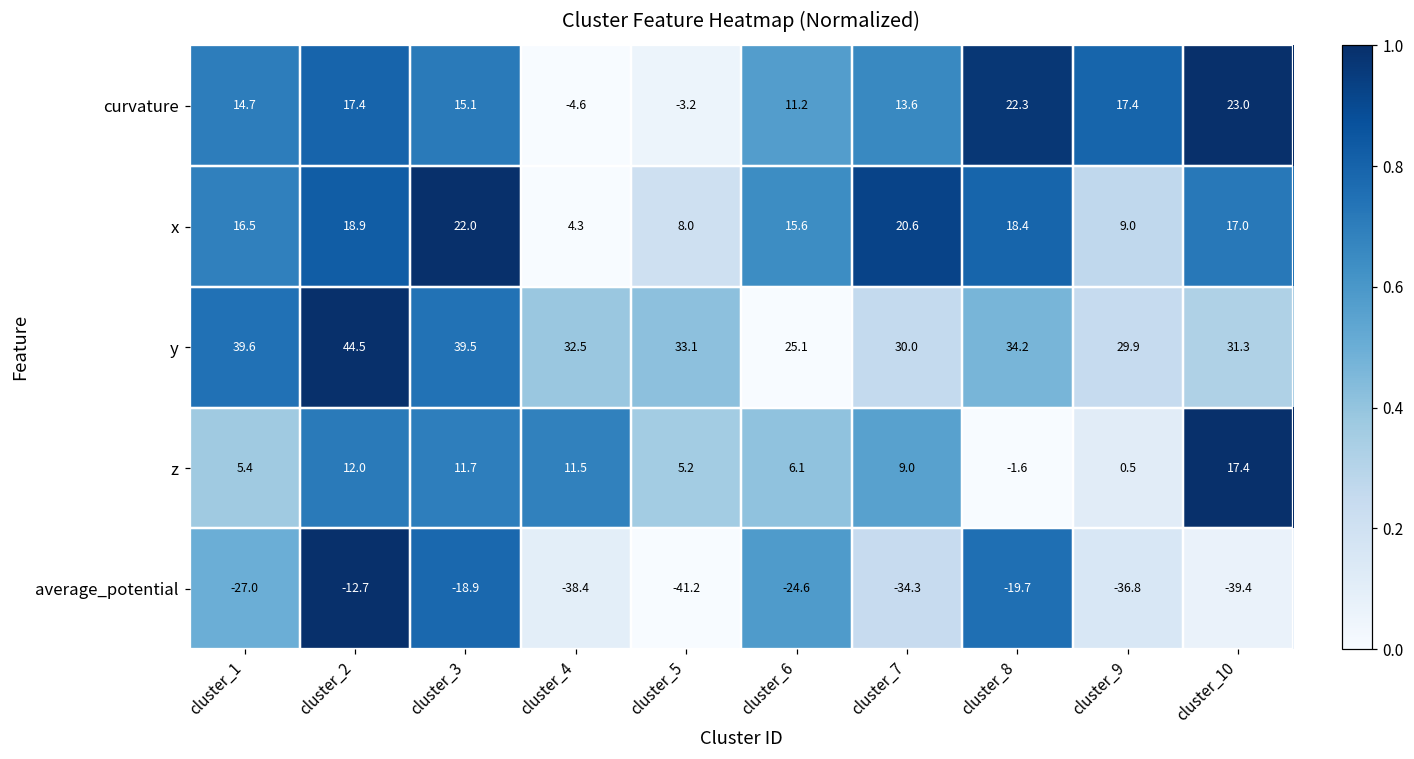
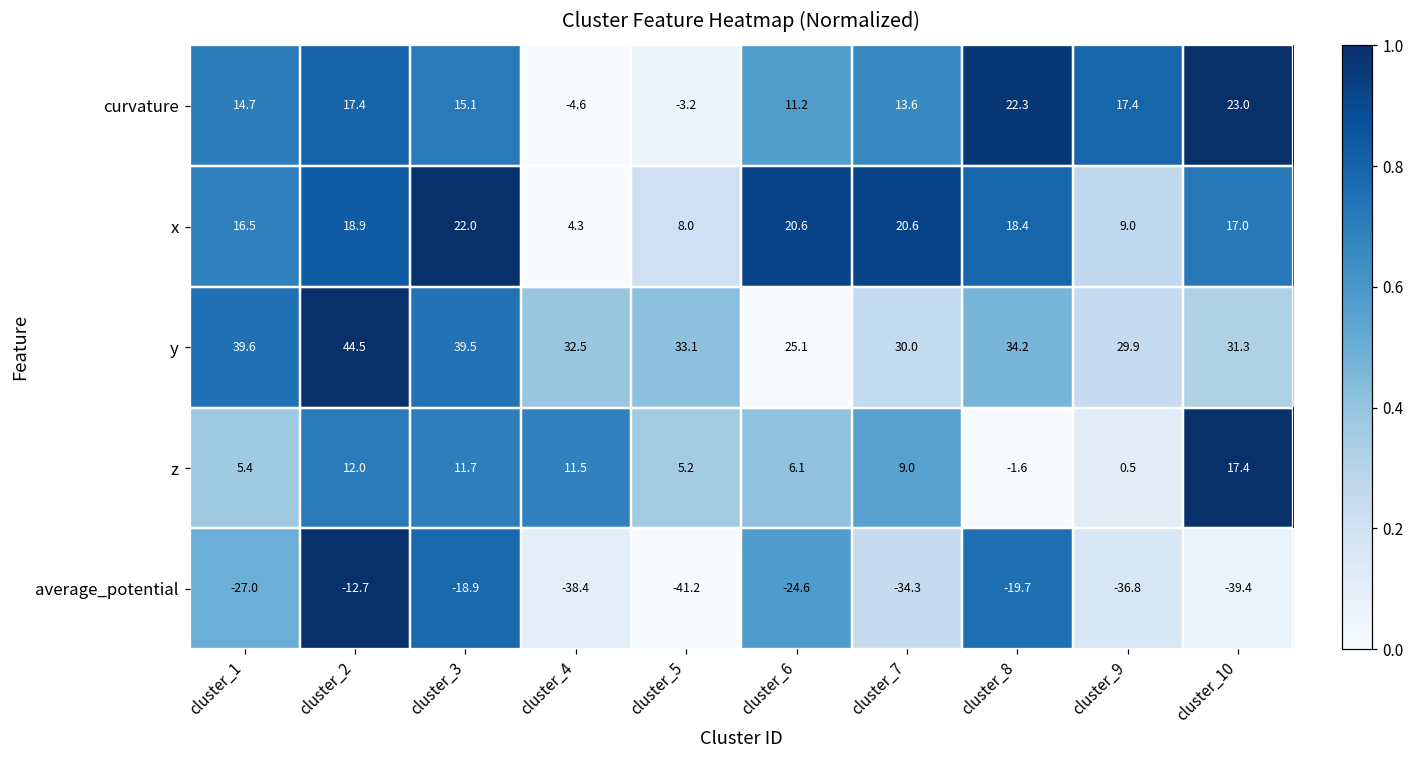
x, cluster_6: 15.6 -> 20.6
